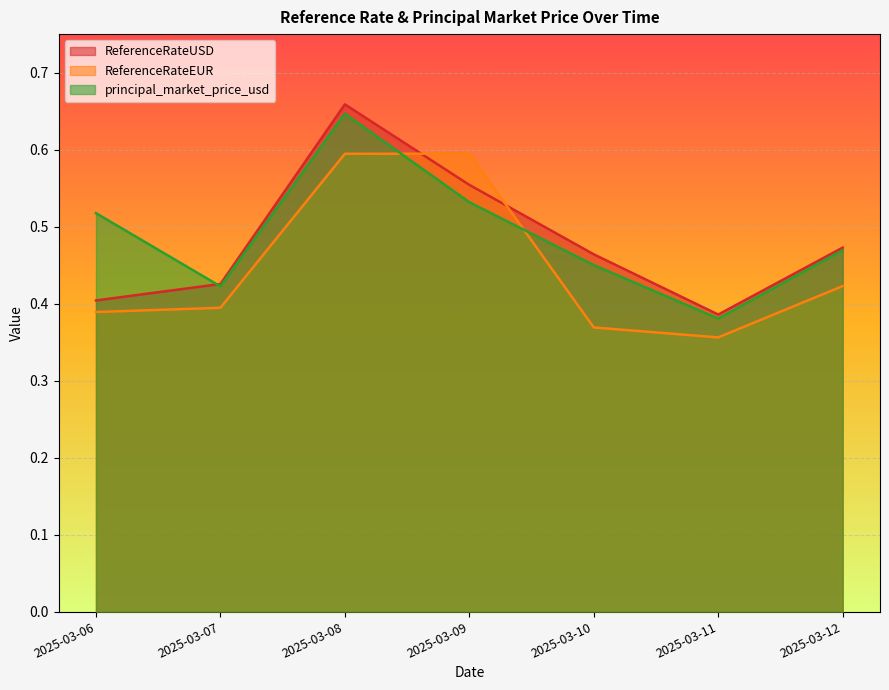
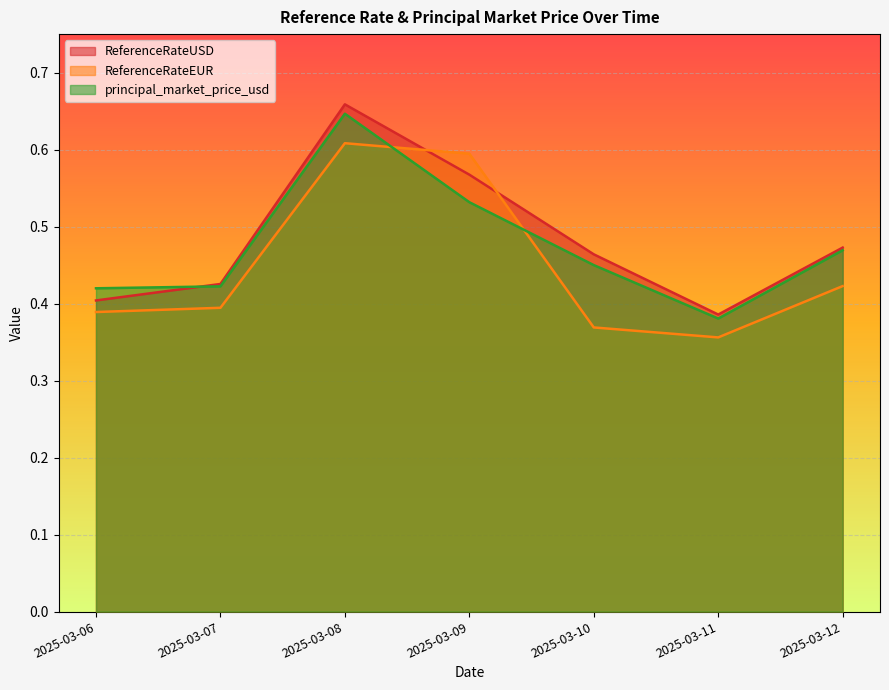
principal_market_price_usd, 2025-03-06: 0.52 -> 0.42
ReferenceRateEUR, 2025-03-08: 0.59 -> 0.61
ReferenceRateUSD, 2025-03-09: 0.55 -> 0.57
